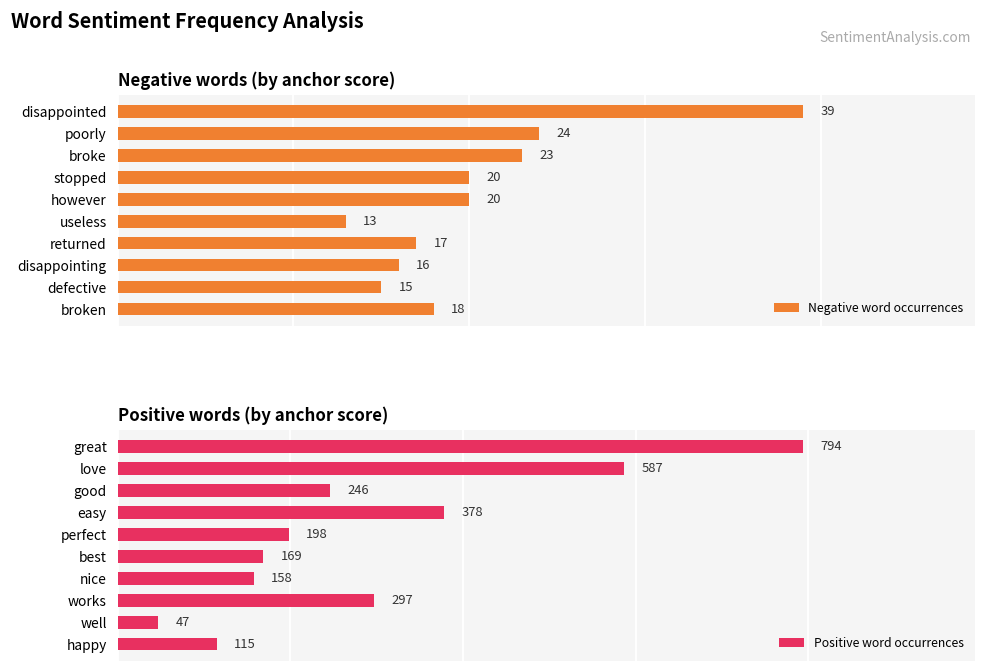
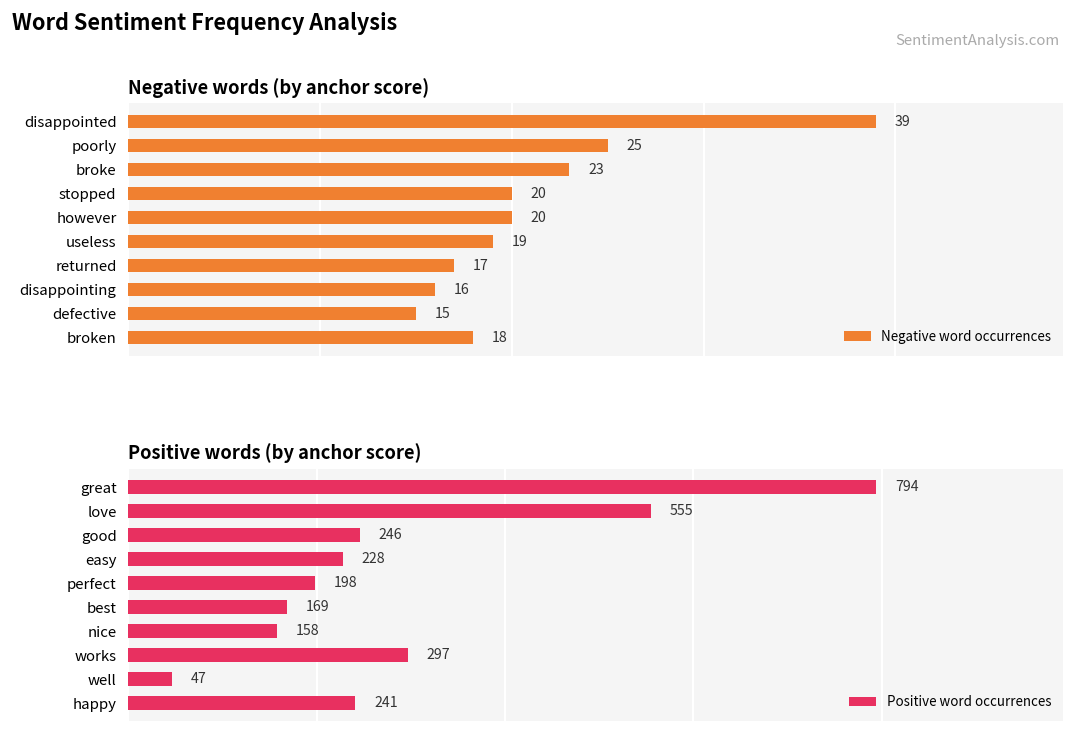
Negative words (by anchor score), poorly: 24 -> 25
Negative words (by anchor score), useless: 13 -> 19
Positive words (by anchor score), love: 587 -> 555
Positive words (by anchor score), easy: 378 -> 228
Positive words (by anchor score), happy: 115 -> 241
